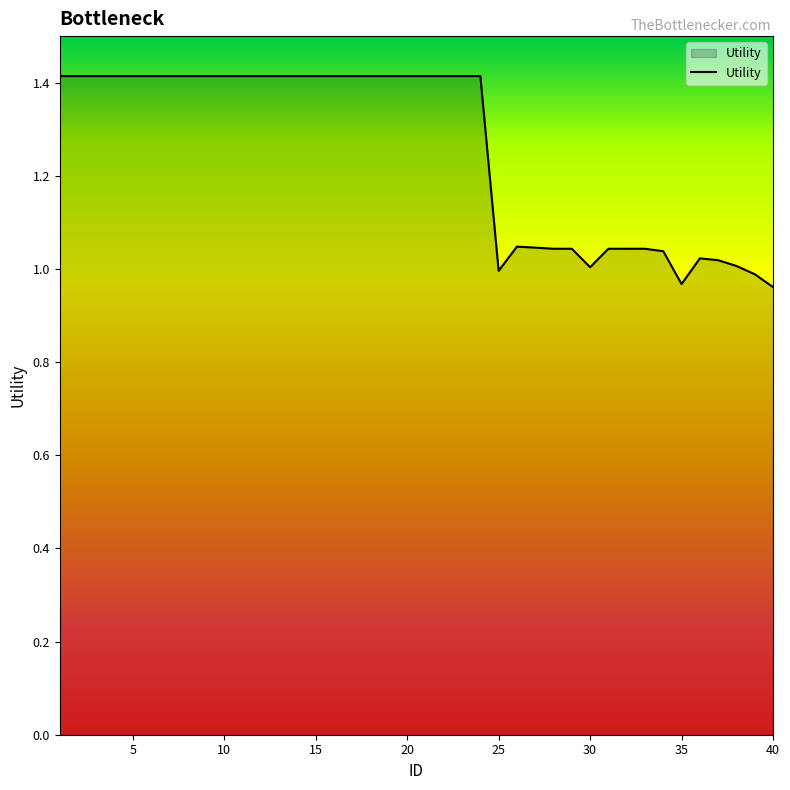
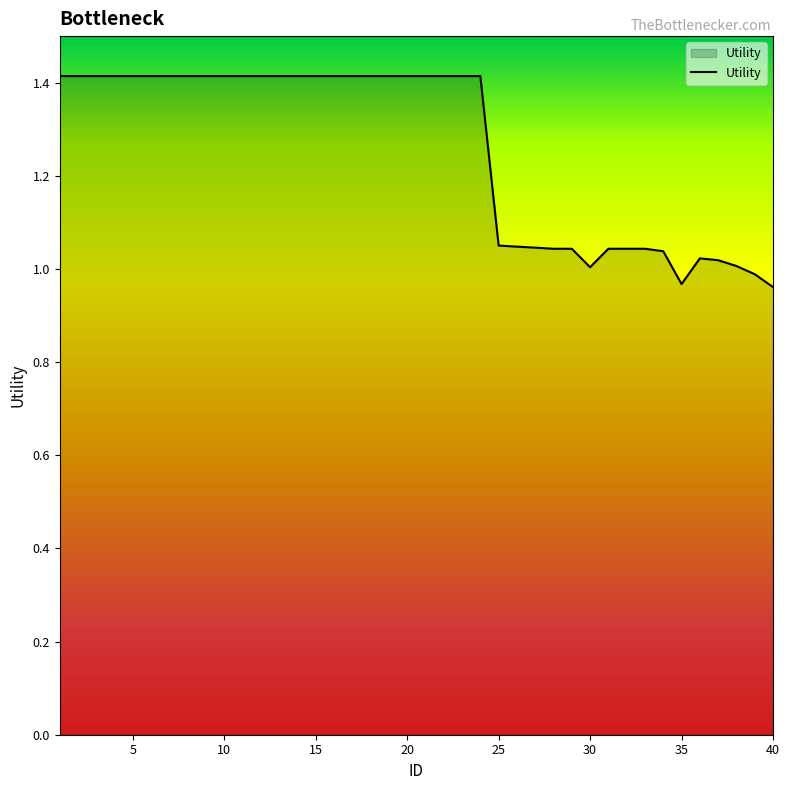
25: 1.00 -> 1.05
